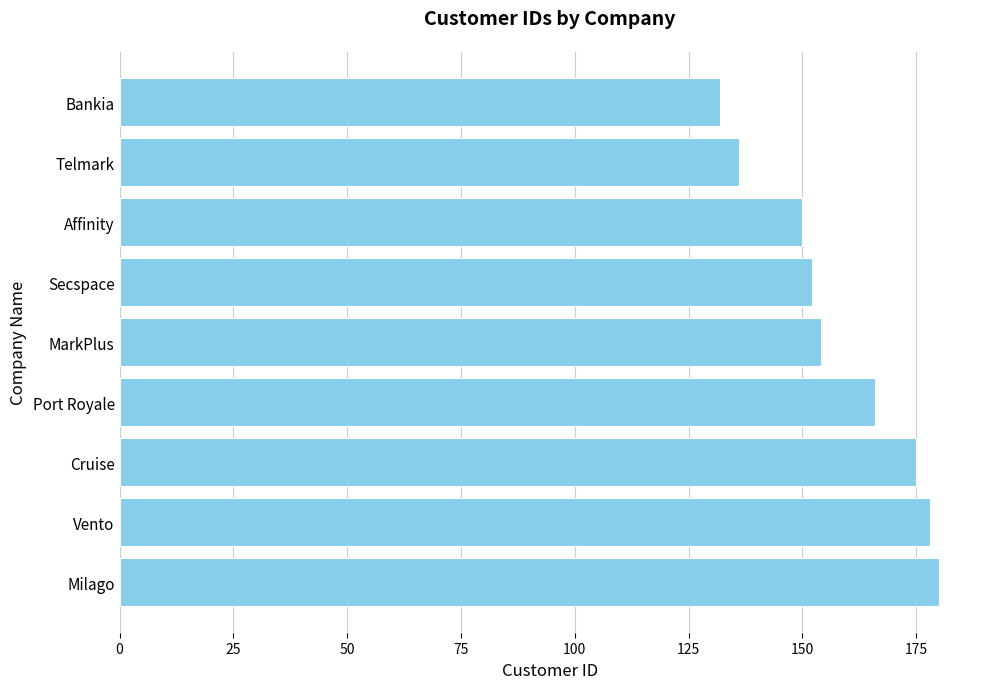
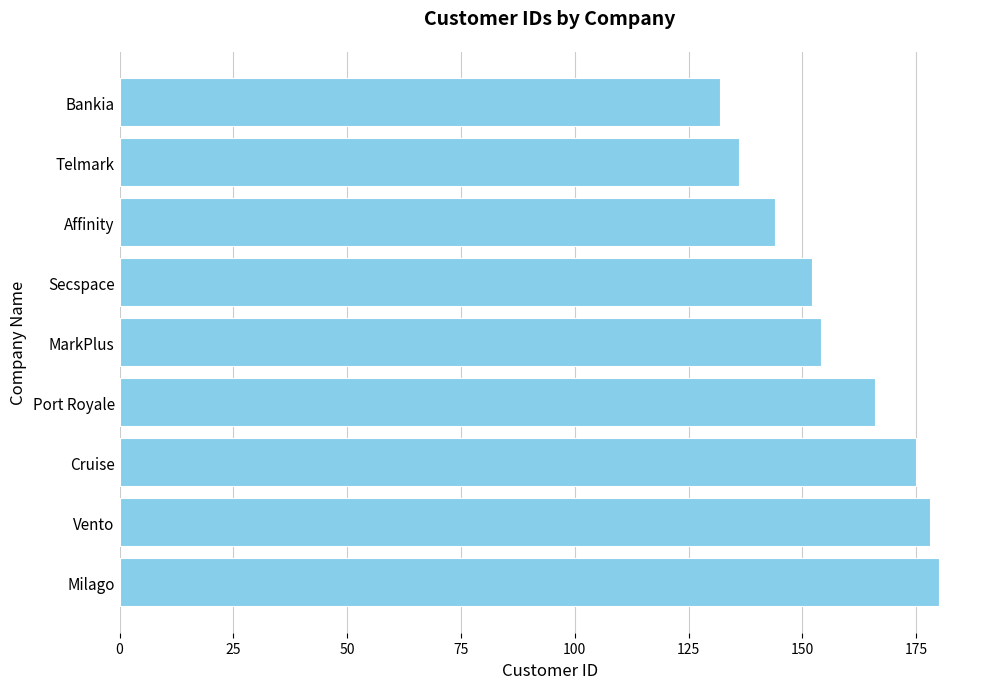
Affinity: 150 -> 144
